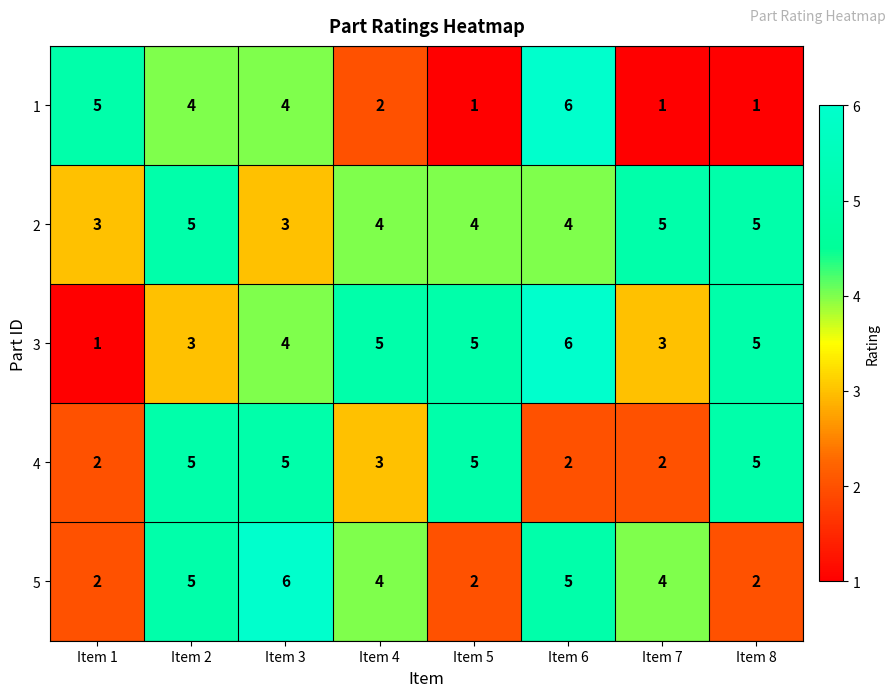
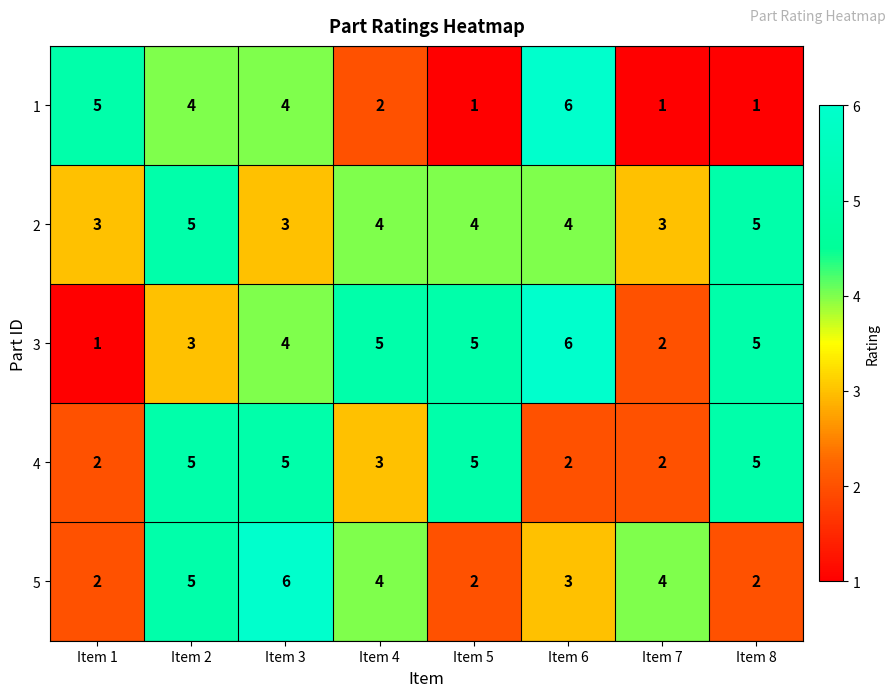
2, Item 7: 5 -> 3
3, Item 7: 3 -> 2
5, Item 6: 5 -> 3
